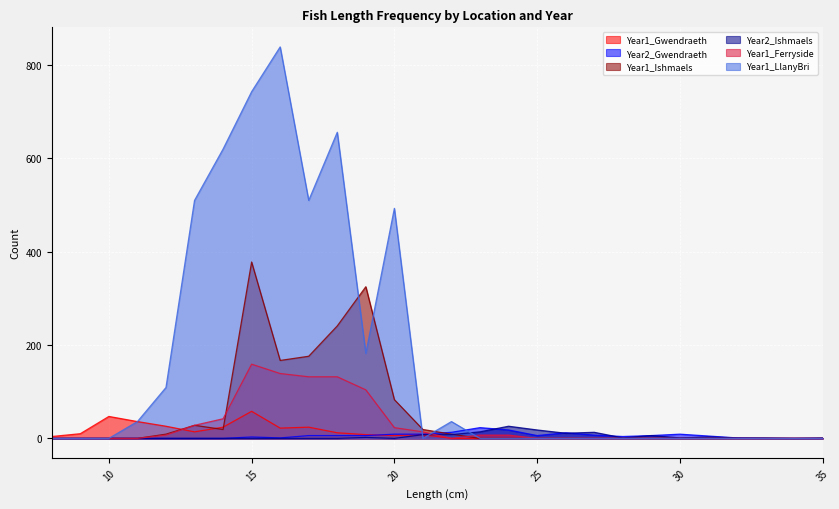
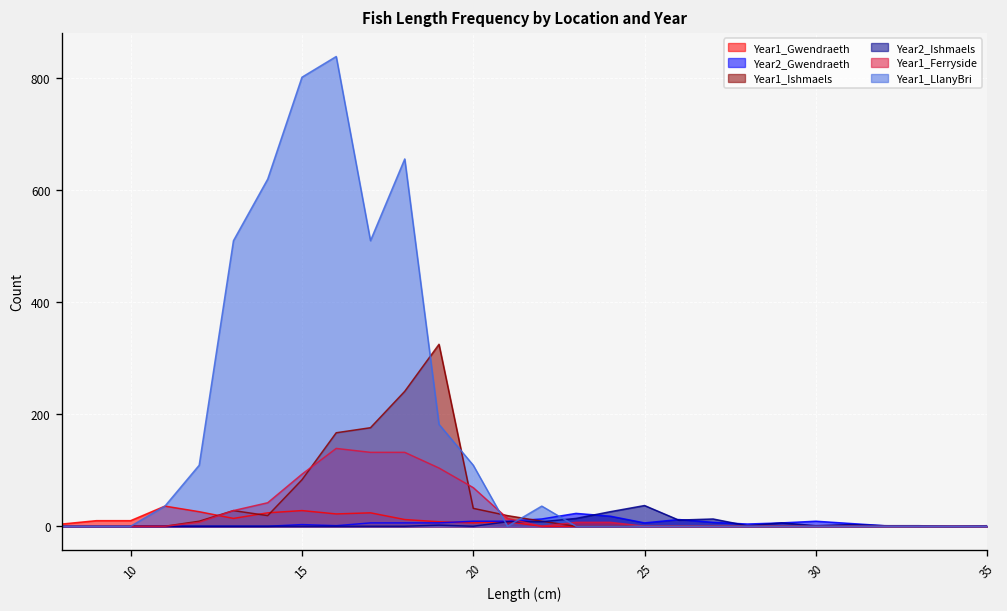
Year1_Gwendraeth, 10: 50 -> 10
Year1_Gwendraeth, 15: 60 -> 30
Year1_Ishmaels, 15: 380 -> 80
Year1_Ferryside, 15: 160 -> 90
Year1_LlanyBri, 15: 740 -> 800
Year1_Ishmaels, 20: 80 -> 30
Year1_Ferryside, 20: 20 -> 70
Year1_LlanyBri, 20: 490 -> 110
Year2_Ishmaels, 25: 20 -> 40
